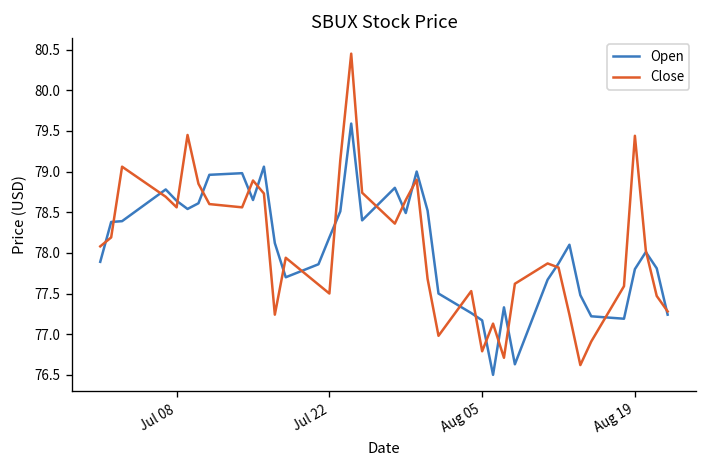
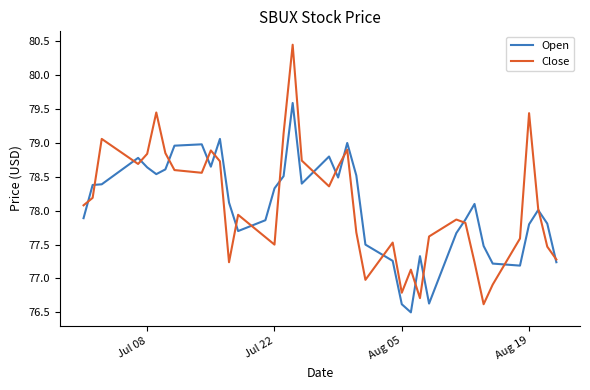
Close, Jul 08: 78.6 -> 78.8
Open, Jul 22: 78.2 -> 78.3
Open, Aug 05: 77.2 -> 76.6
